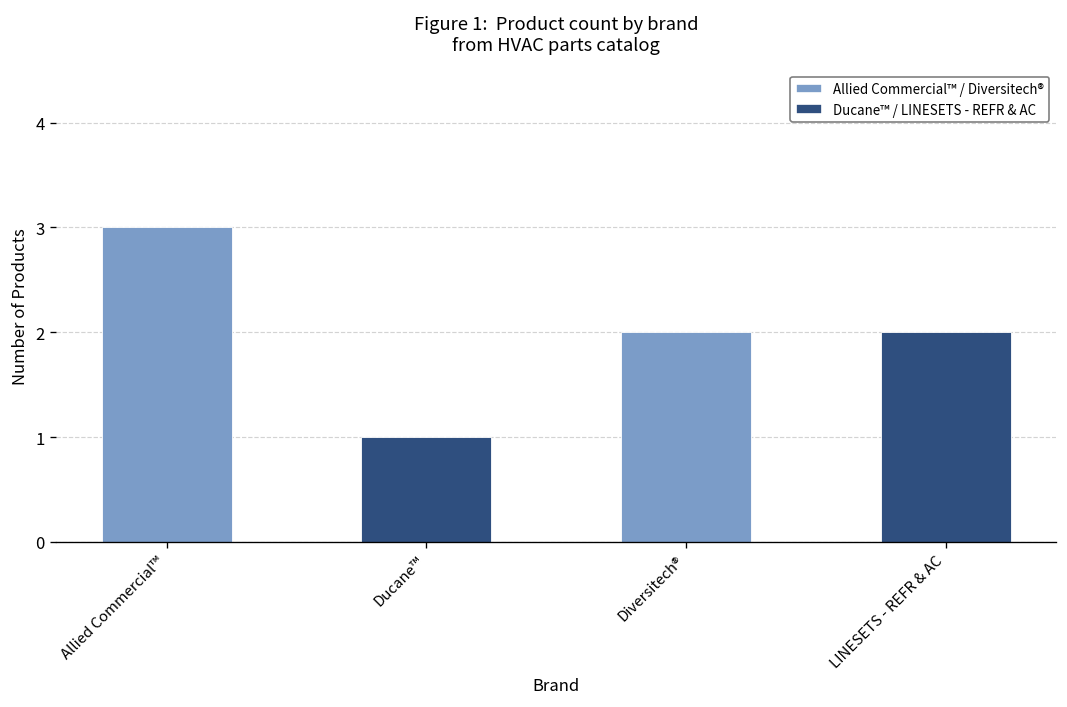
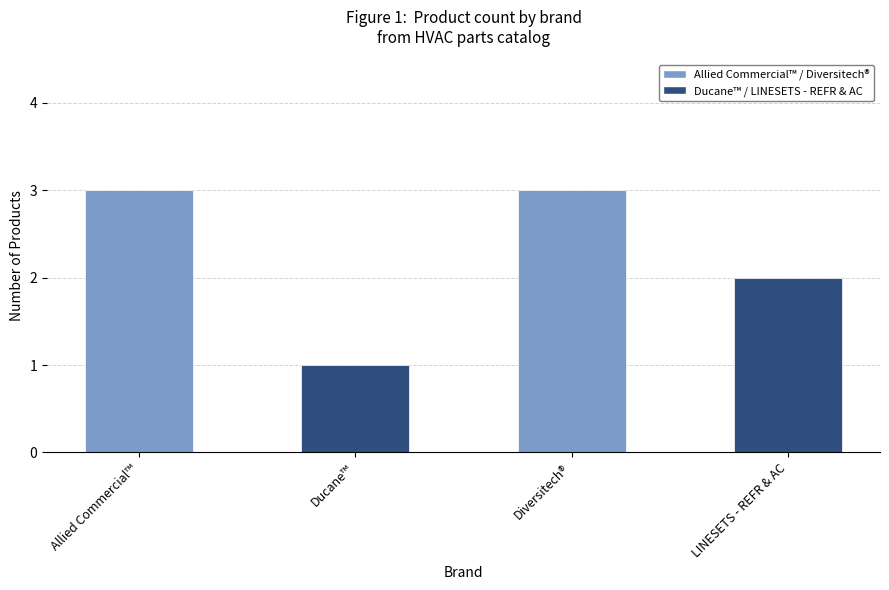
Diversitech®: 2 -> 3
